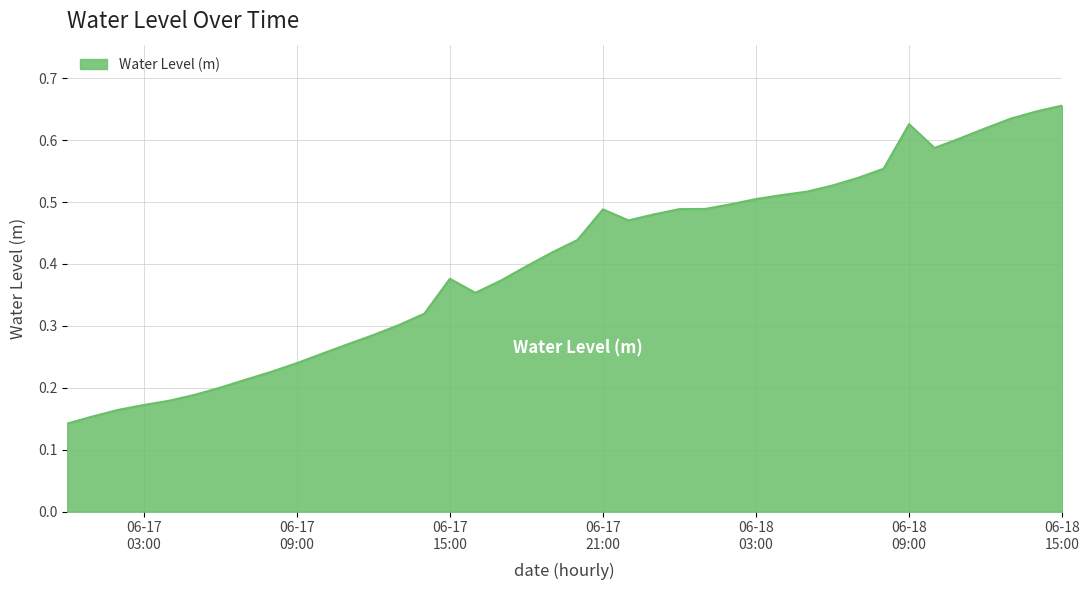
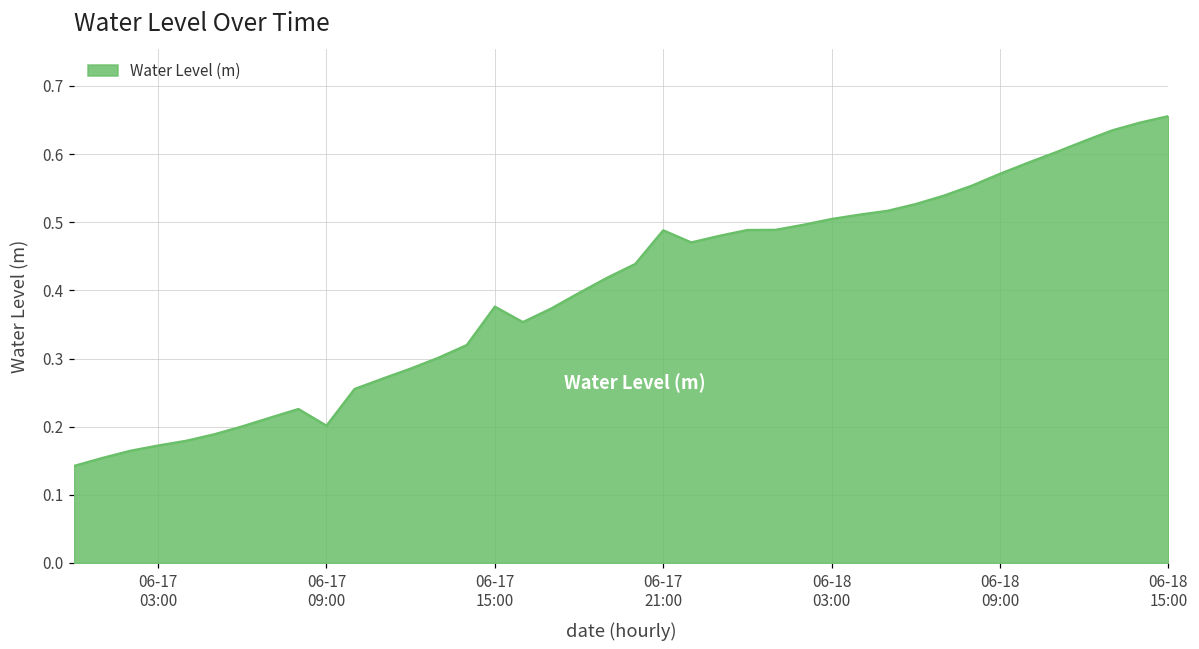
06-17 09:00: 0.24 -> 0.20
06-18 09:00: 0.63 -> 0.57
